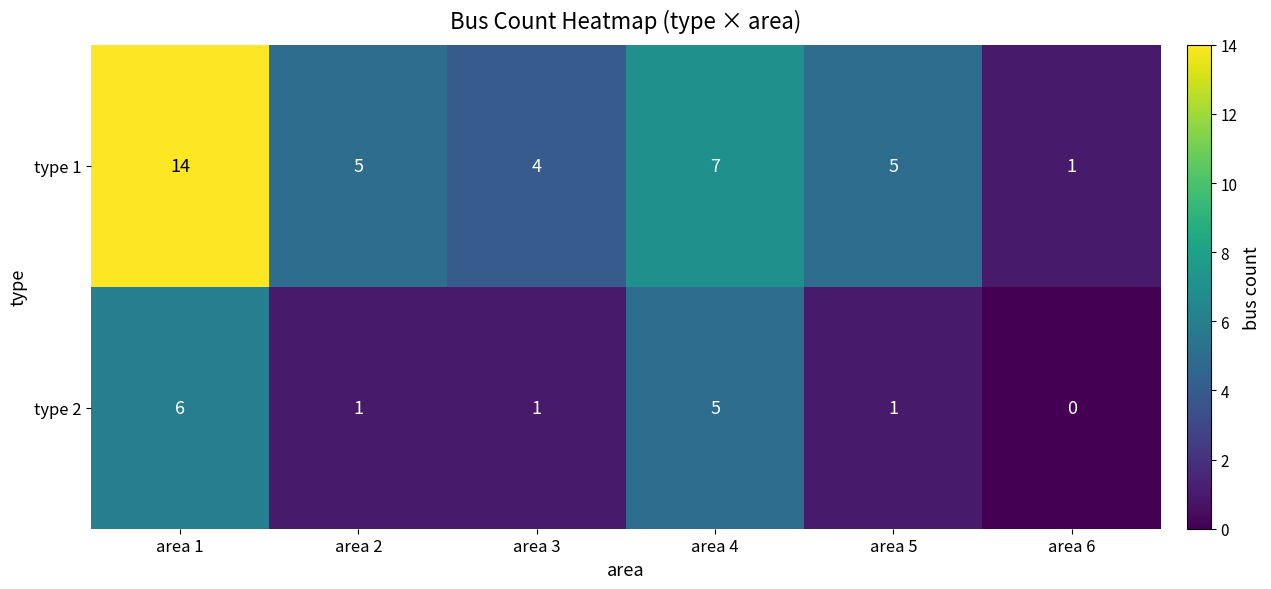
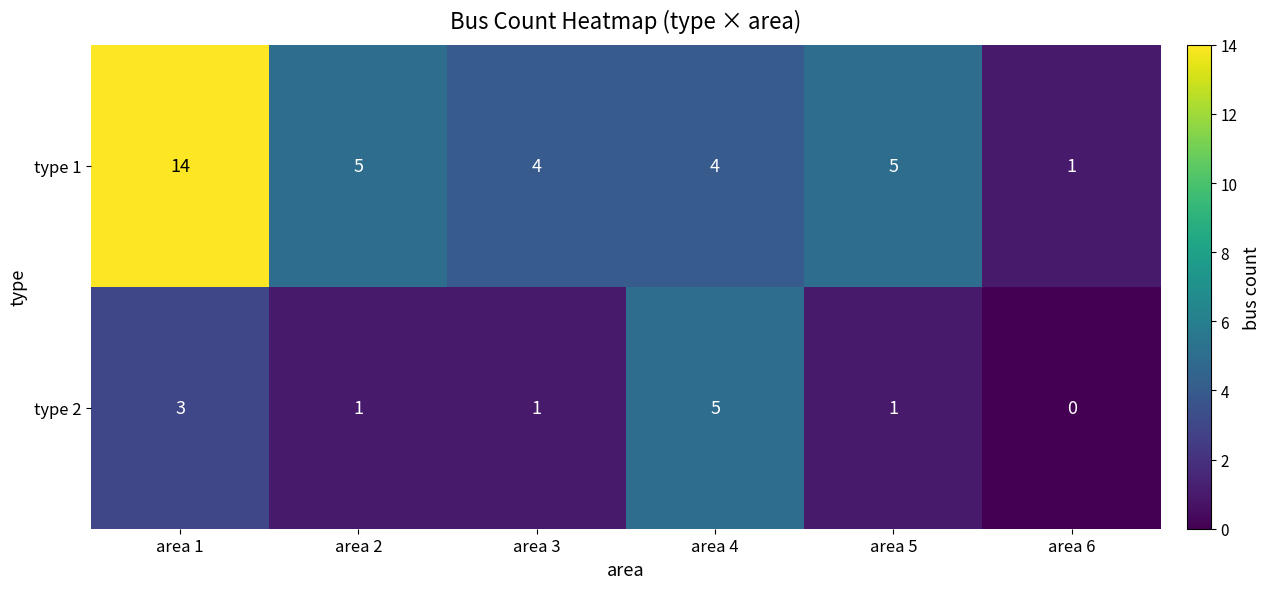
type 1, area 4: 7 -> 4
type 2, area 1: 6 -> 3
